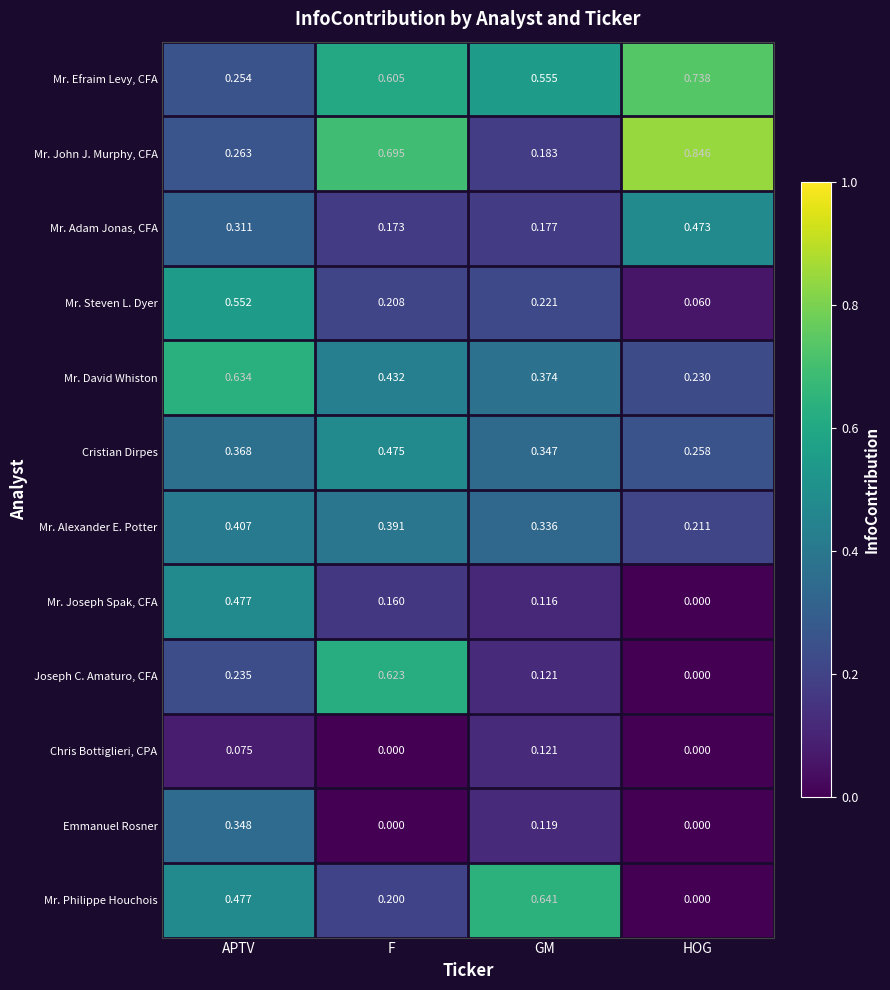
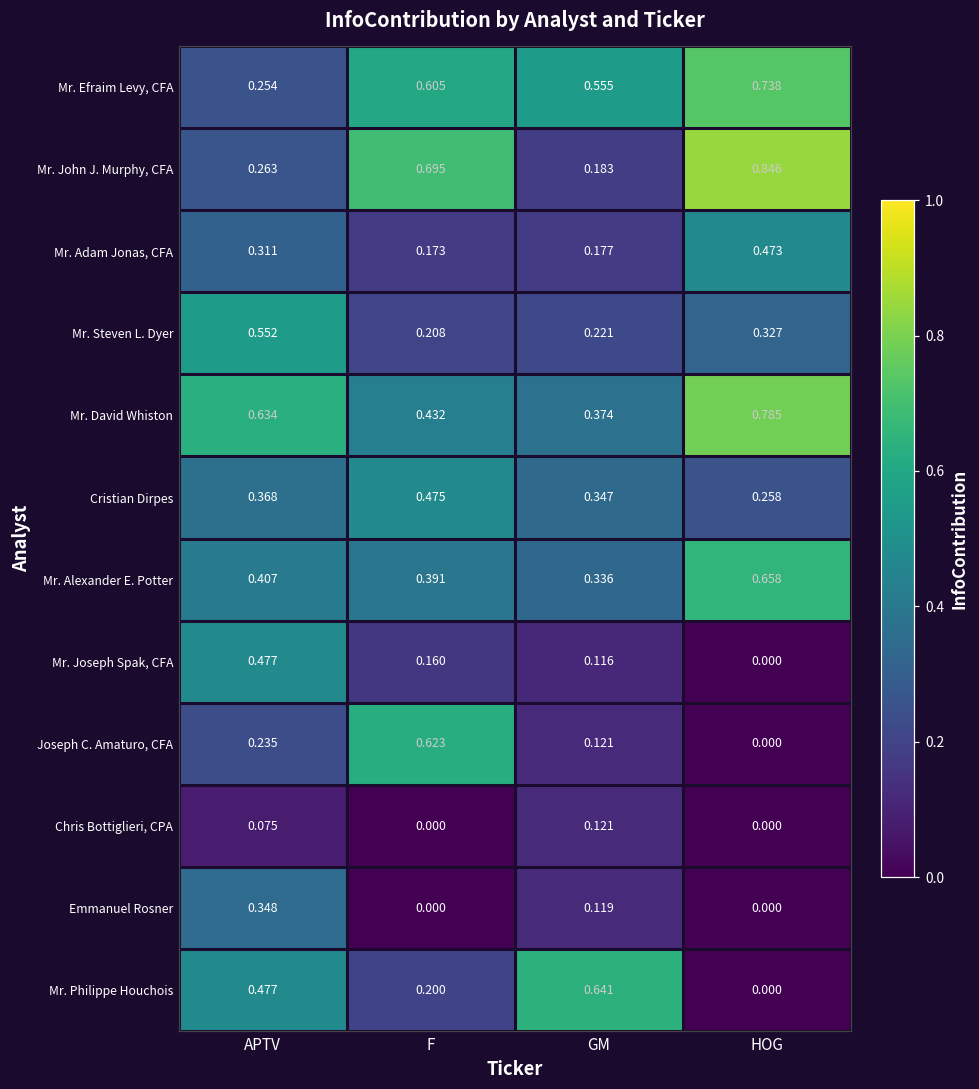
Mr. Steven L. Dyer, HOG: 0.060 -> 0.327
Mr. David Whiston, HOG: 0.230 -> 0.785
Mr. Alexander E. Potter, HOG: 0.211 -> 0.658
